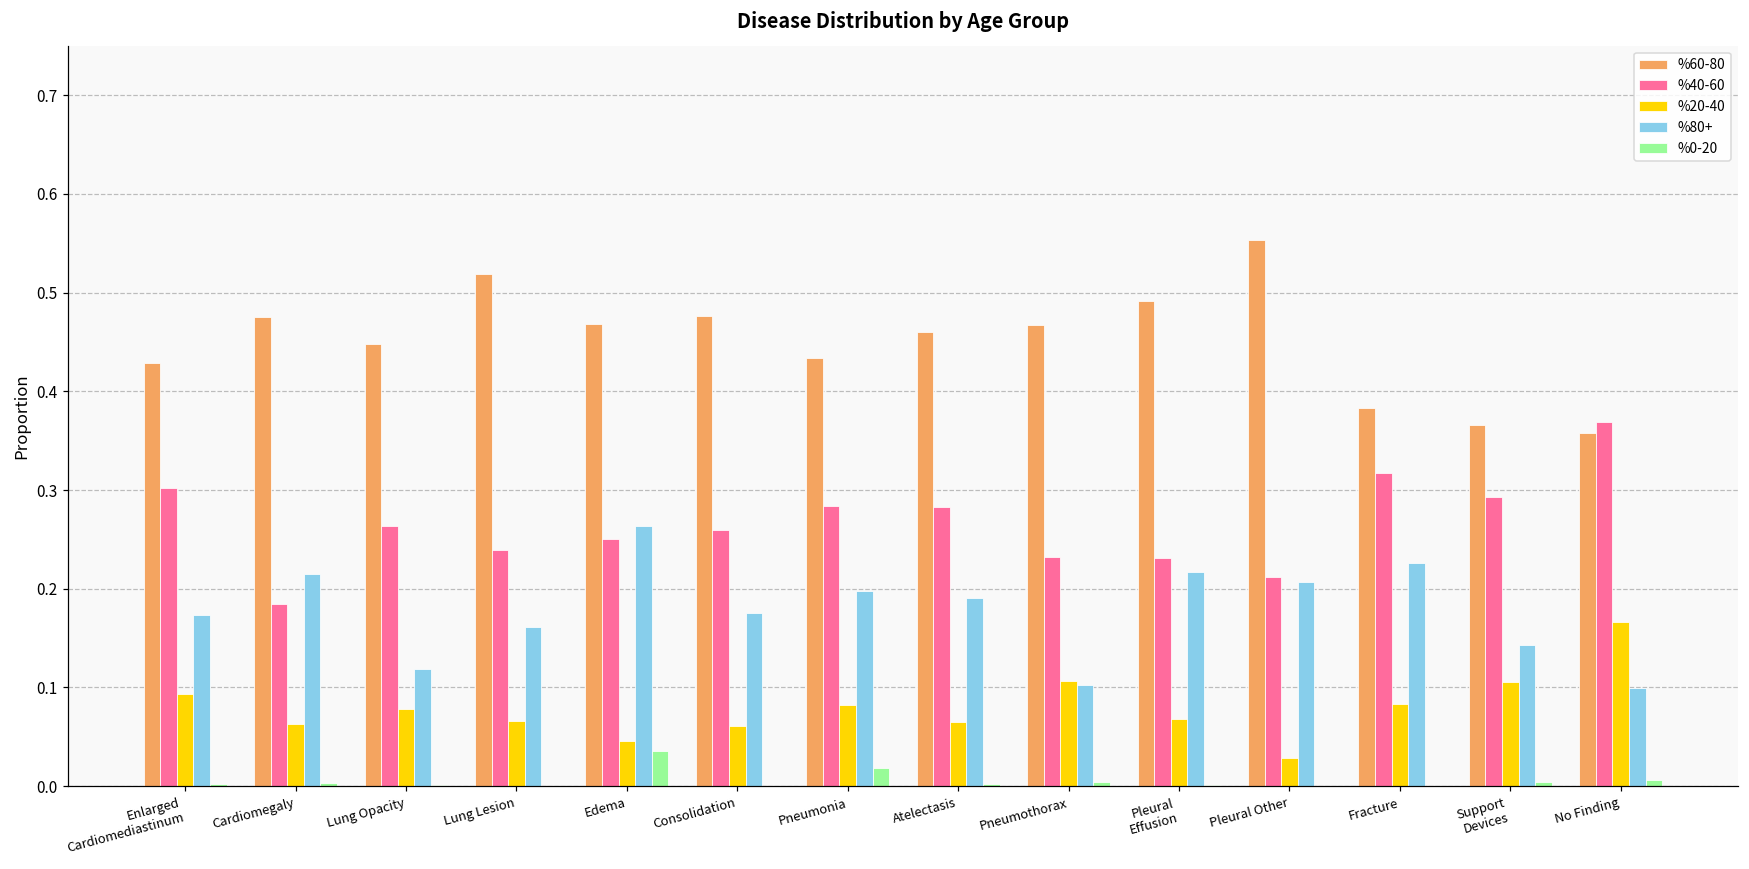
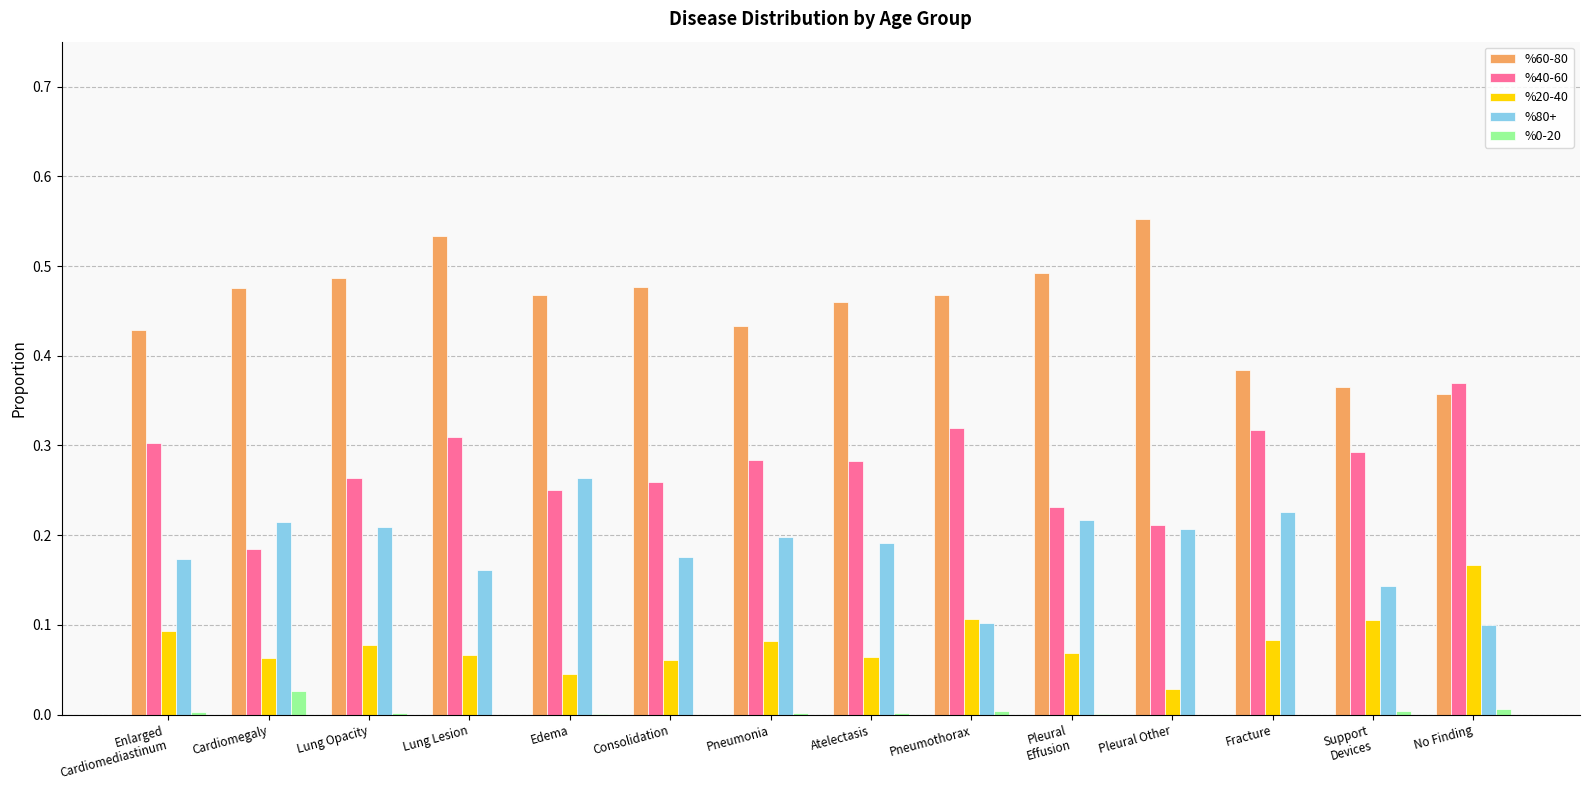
%0-20, Cardiomegaly: 0.00 -> 0.03
%60-80, Lung Opacity: 0.45 -> 0.49
%80+, Lung Opacity: 0.12 -> 0.21
%60-80, Lung Lesion: 0.52 -> 0.53
%40-60, Lung Lesion: 0.24 -> 0.31
%0-20, Edema: 0.04 -> 0.00
%0-20, Pneumonia: 0.02 -> 0.00
%40-60, Pneumothorax: 0.23 -> 0.32
